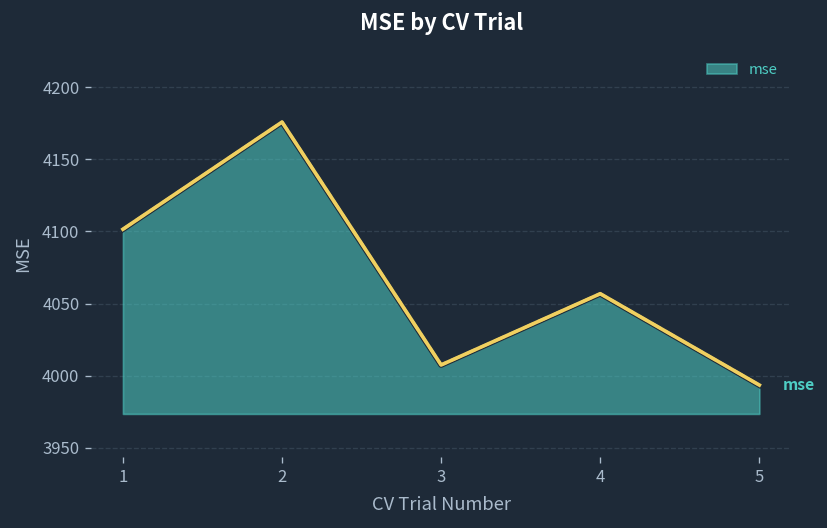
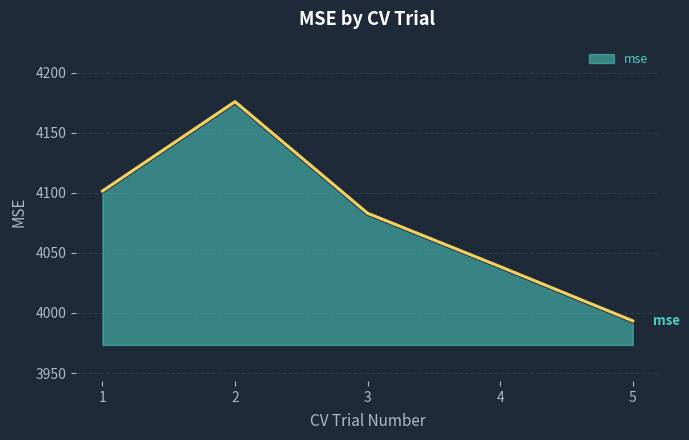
3: 4007 -> 4083
4: 4057 -> 4039
